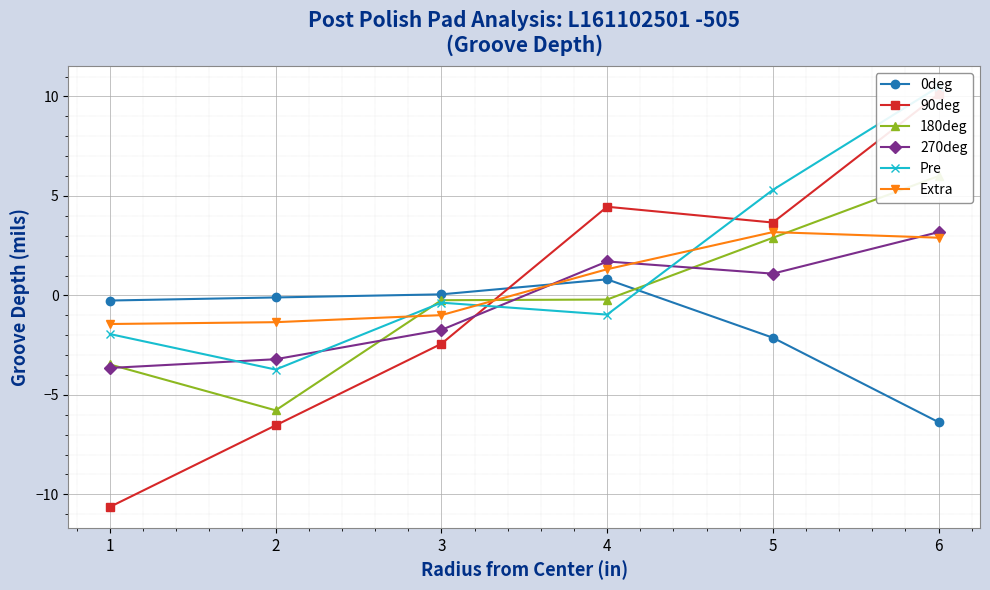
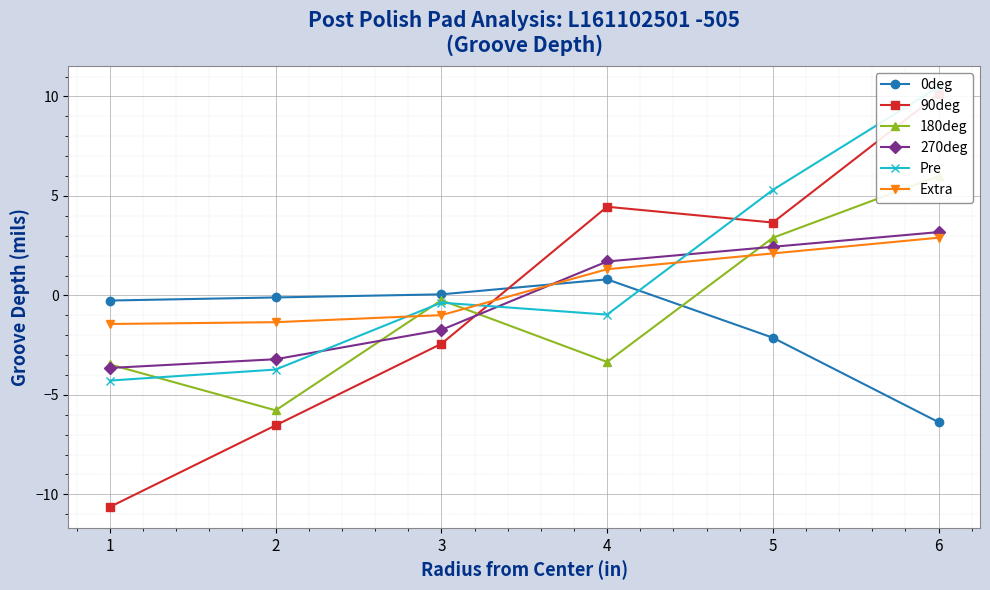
Pre, 1: -1.9 -> -4.3
180deg, 4: -0.2 -> -3.3
270deg, 5: 1.1 -> 2.4
Extra, 5: 3.2 -> 2.1
